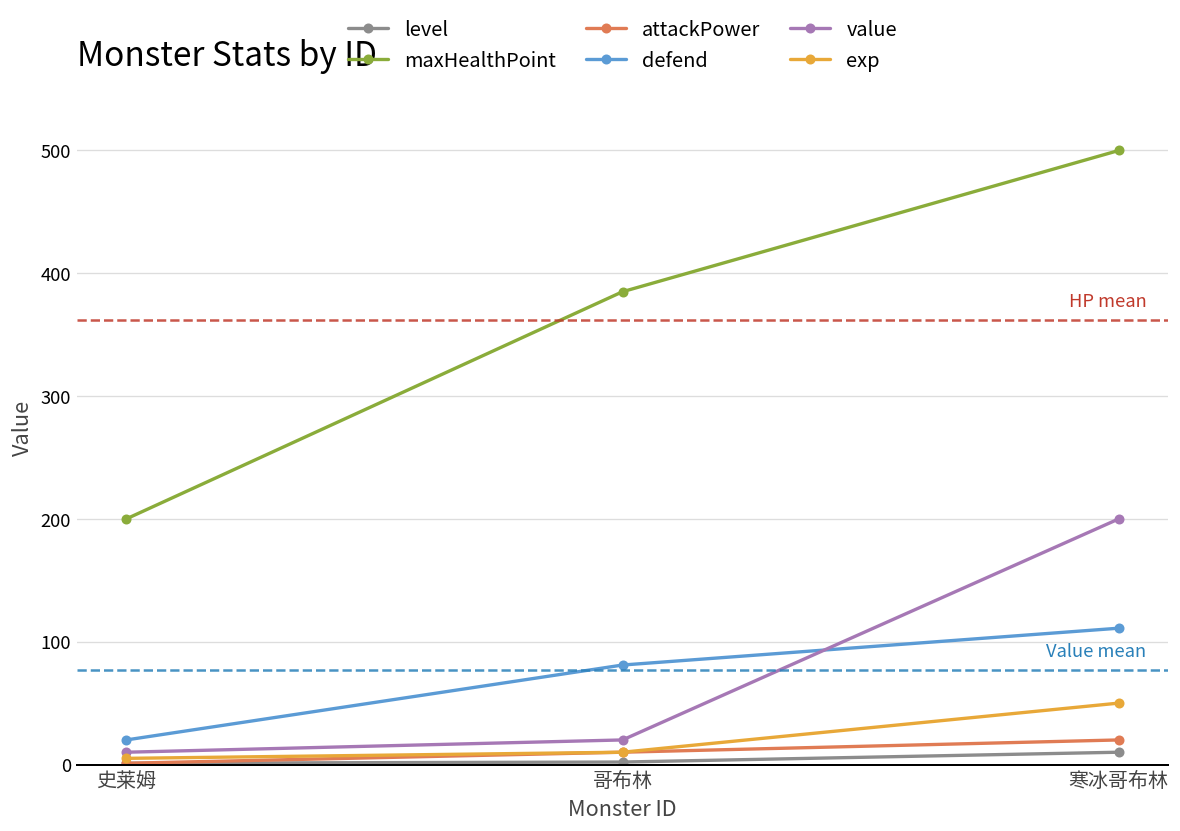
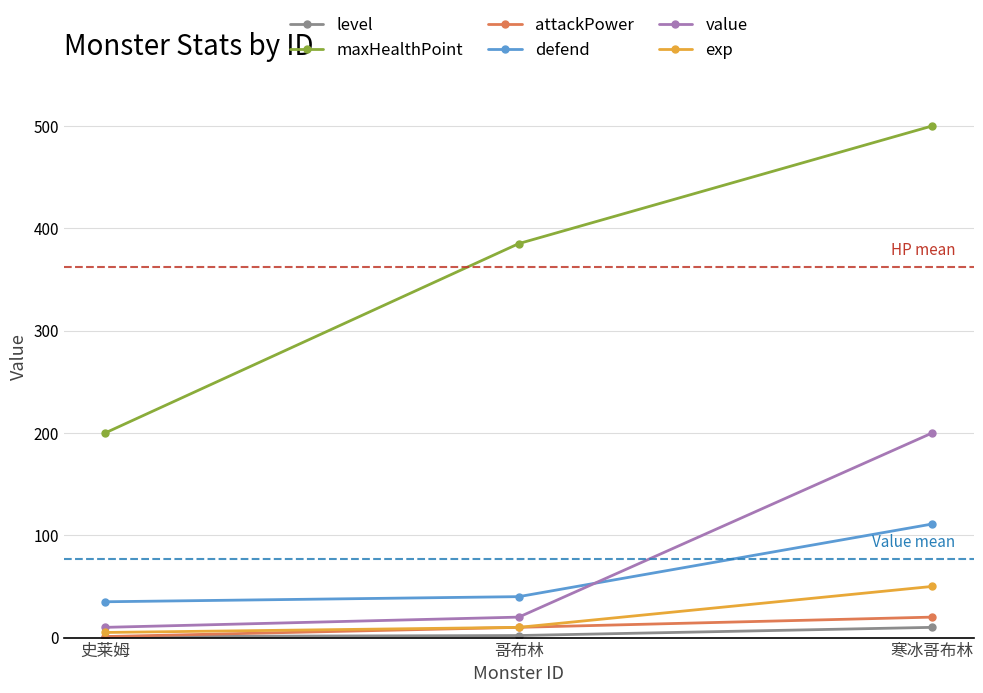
defend, 史莱姆: 20 -> 35
defend, 哥布林: 81 -> 40
